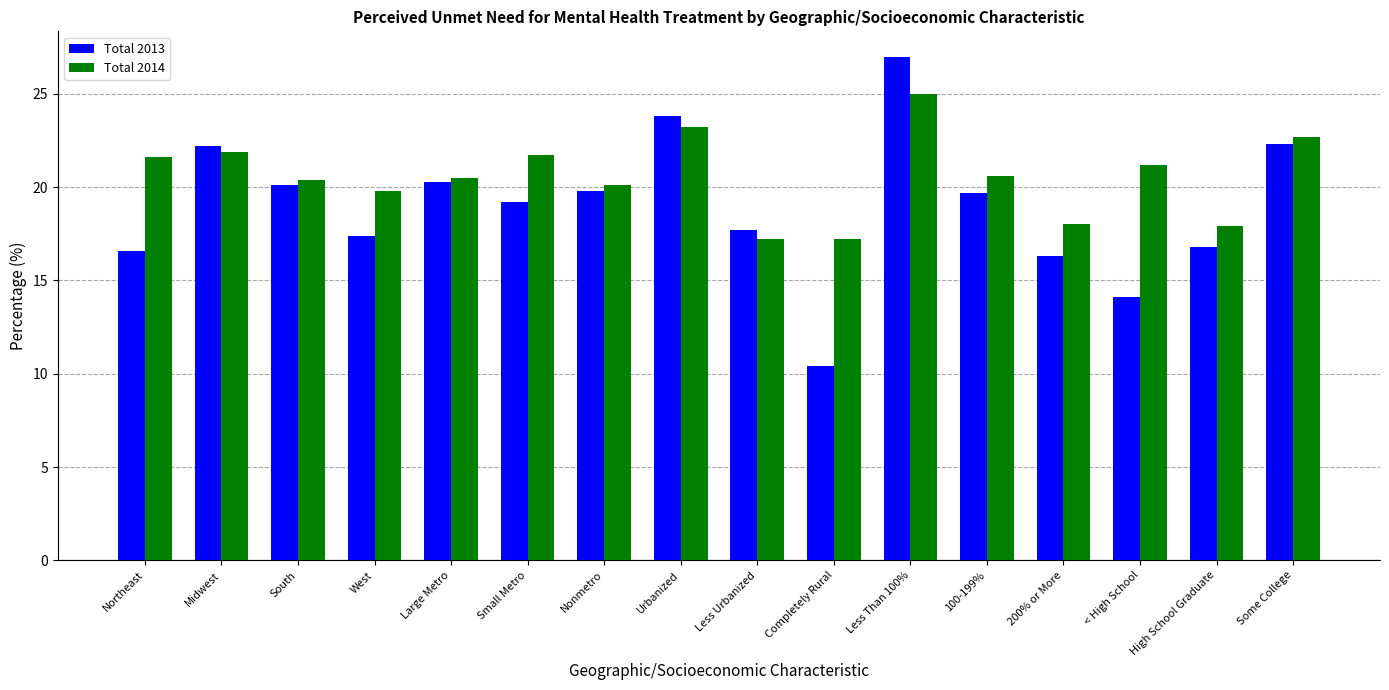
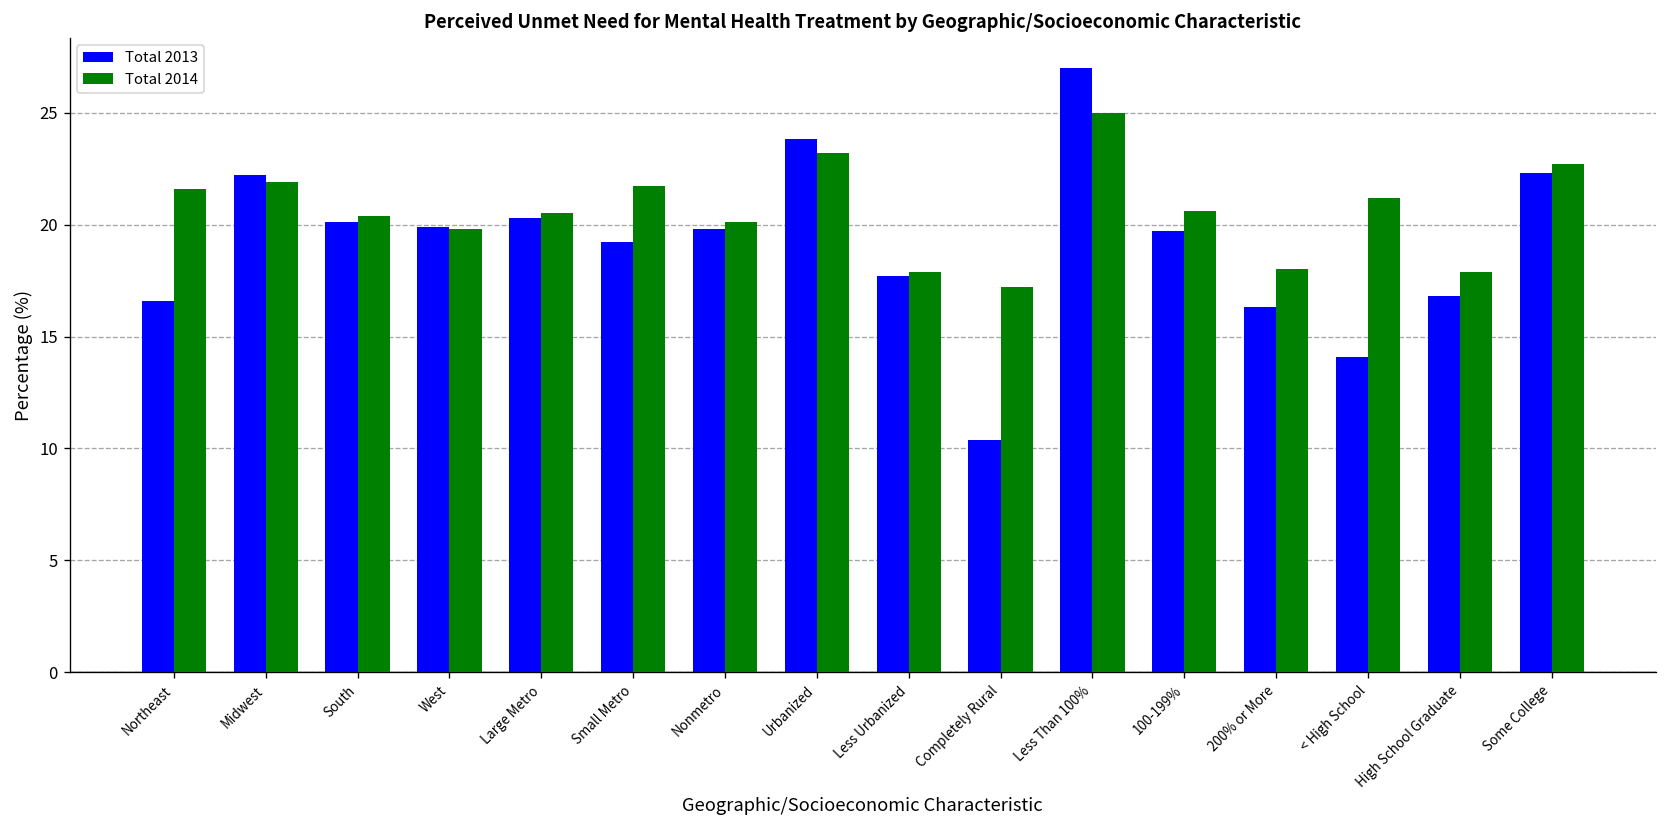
Total 2013, West: 17.4 -> 19.9
Total 2014, Less Urbanized: 17.2 -> 17.9
